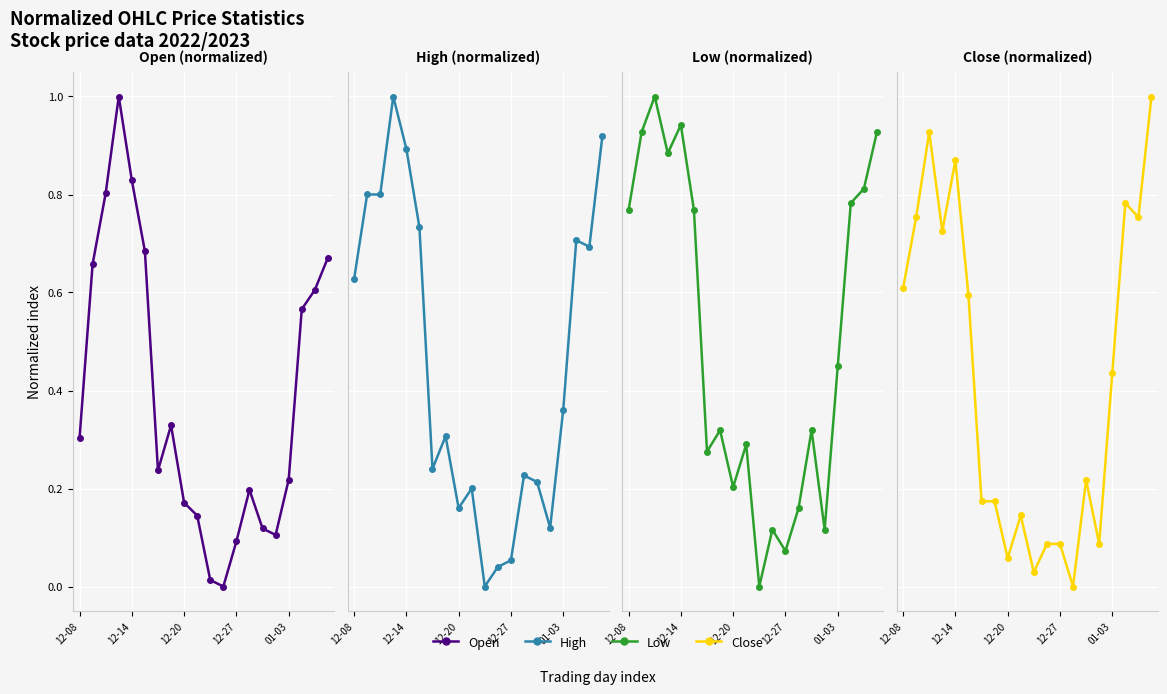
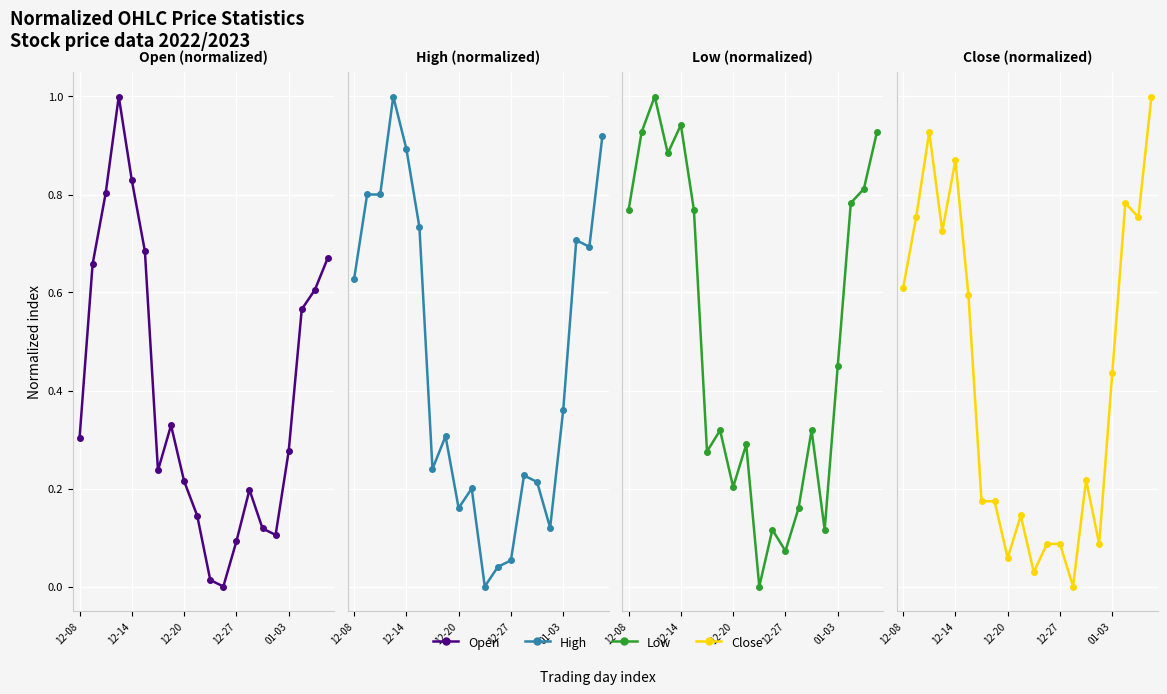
Open (normalized), 12-20: 0.17 -> 0.21
Open (normalized), 01-03: 0.22 -> 0.28
